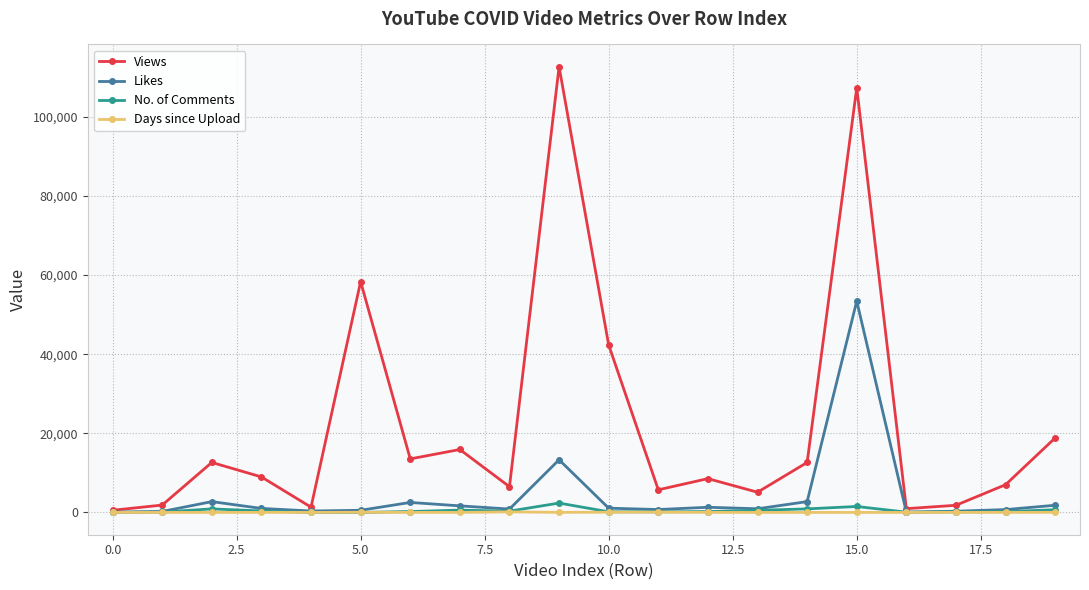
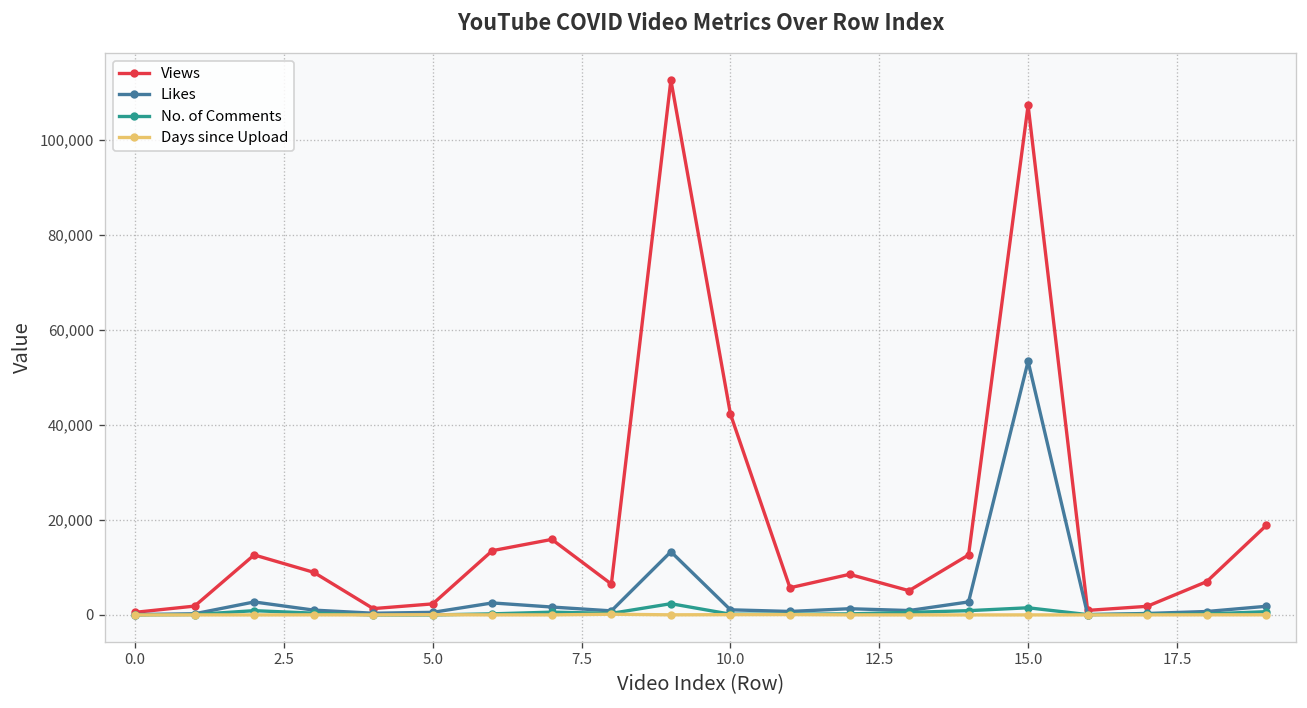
Views, 5.0: 58,000 -> 2,000
